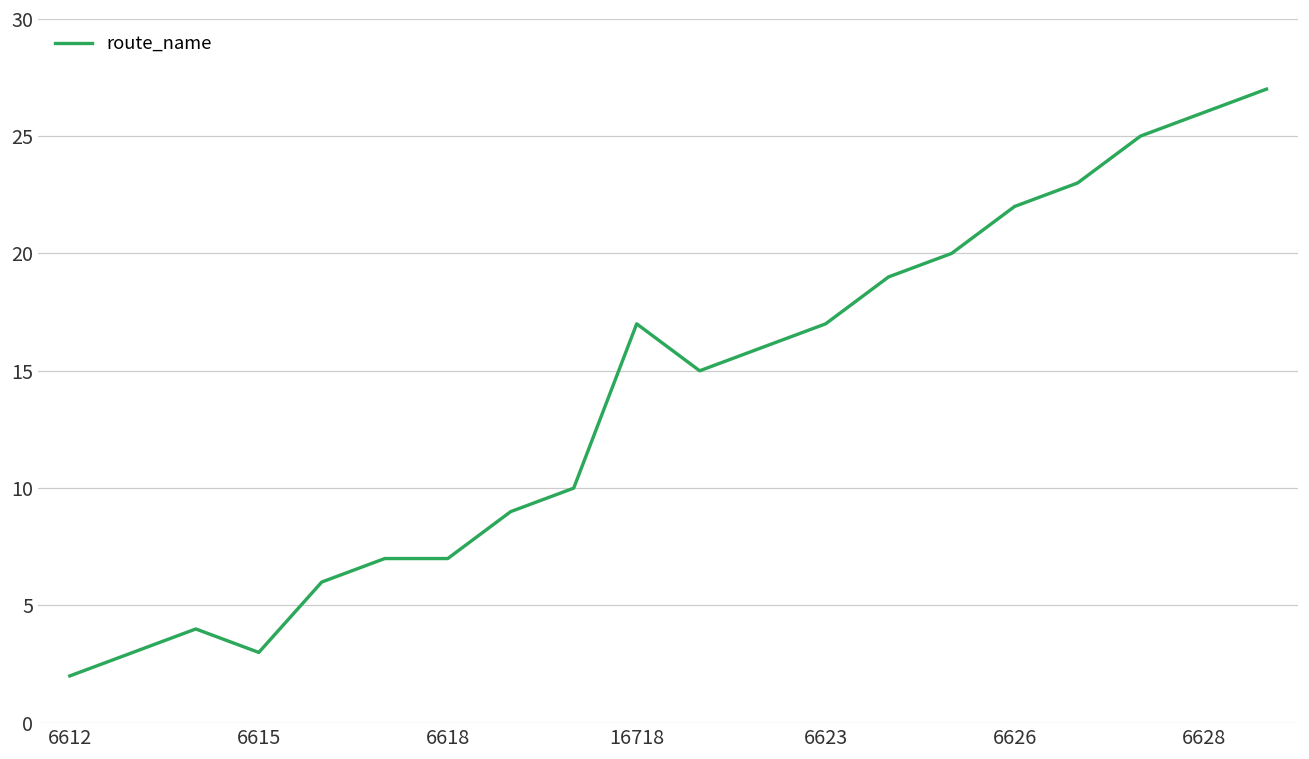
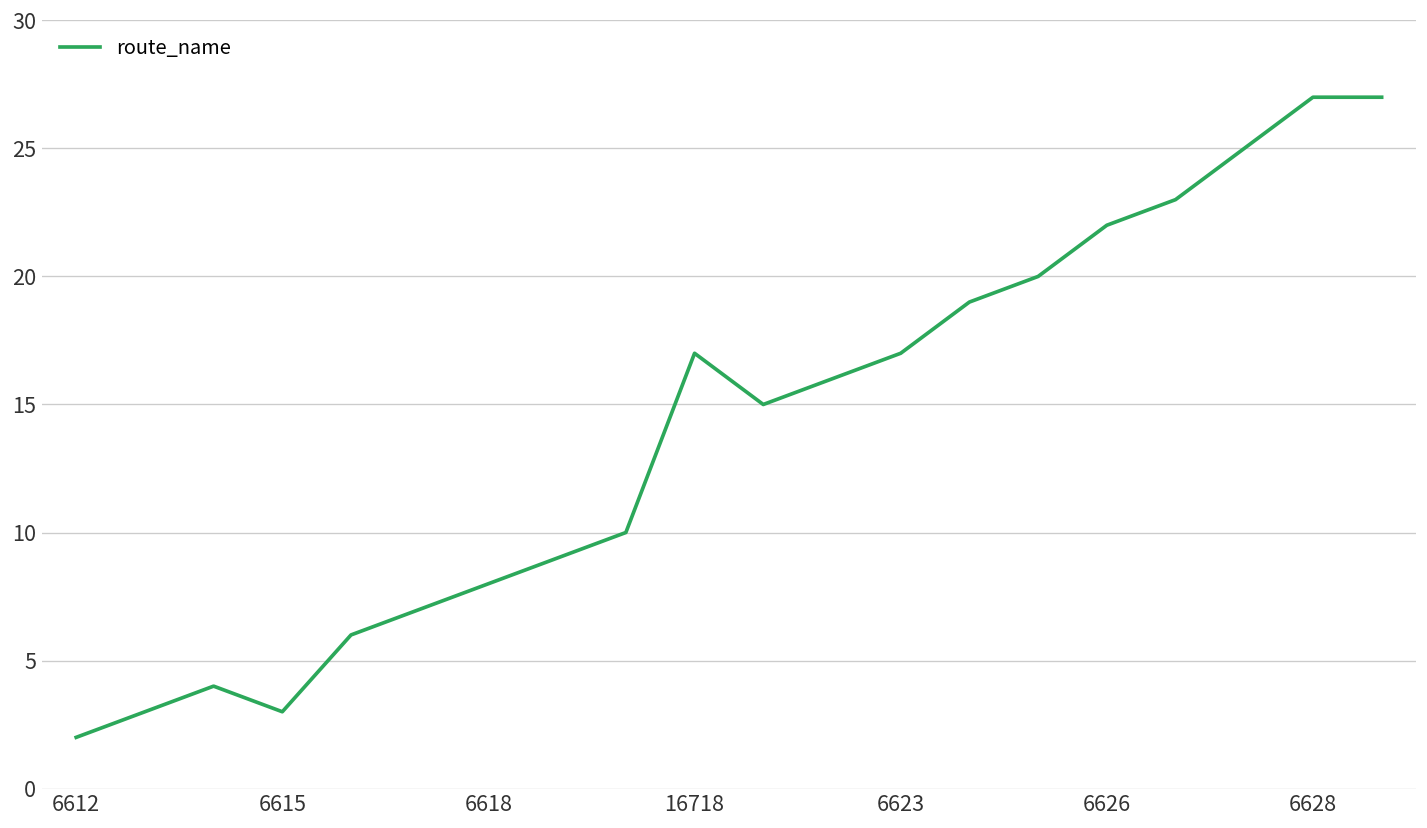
6618: 7 -> 8
6628: 26 -> 27
